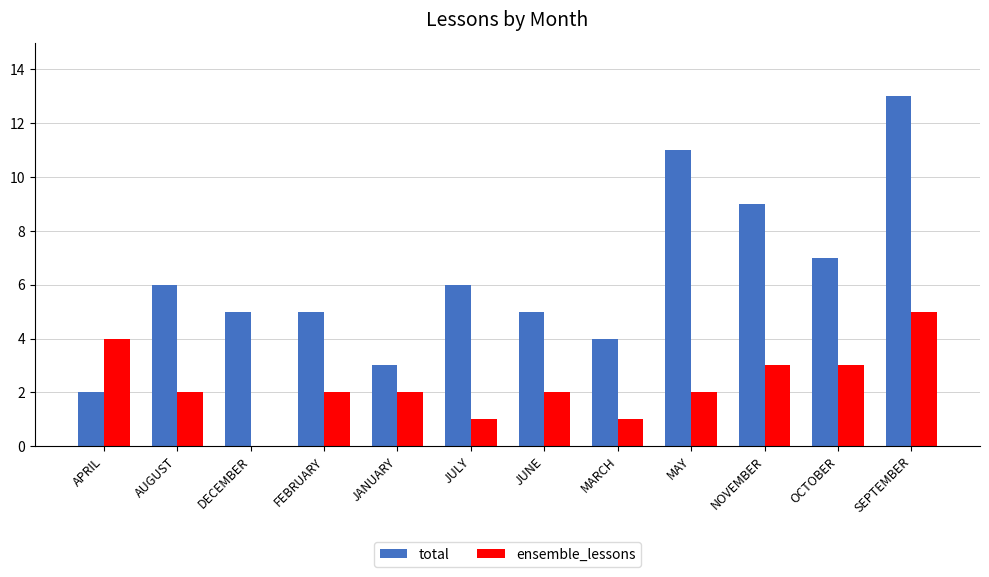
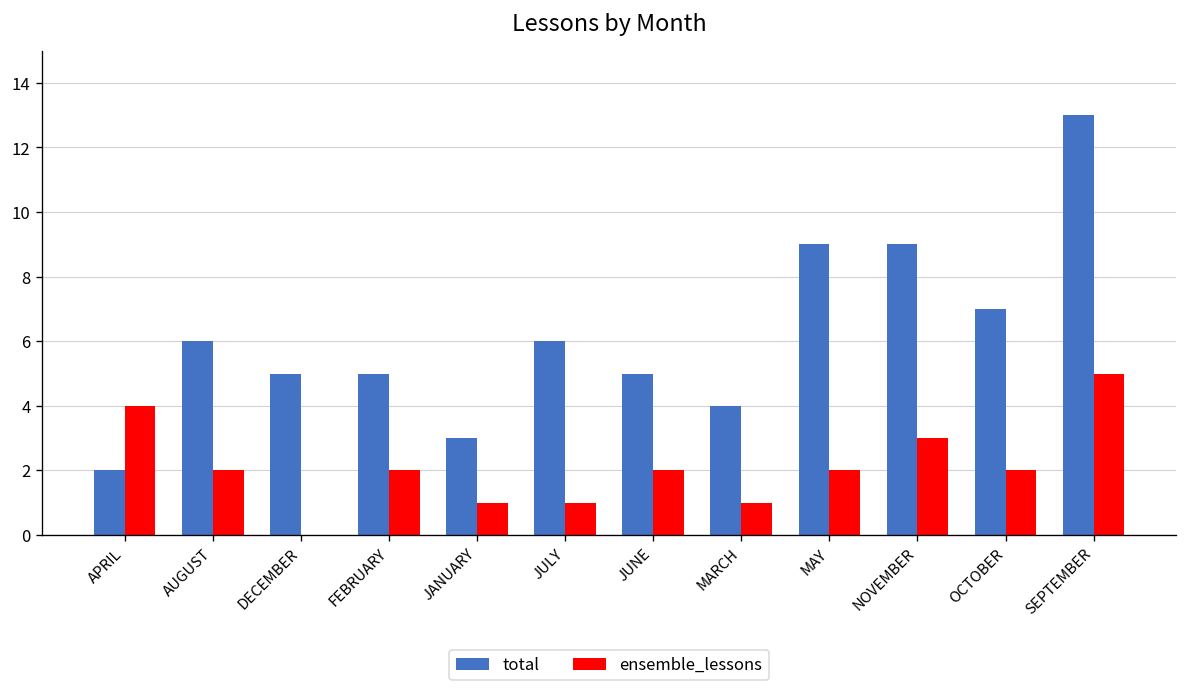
ensemble_lessons, JANUARY: 2 -> 1
total, MAY: 11 -> 9
ensemble_lessons, OCTOBER: 3 -> 2
